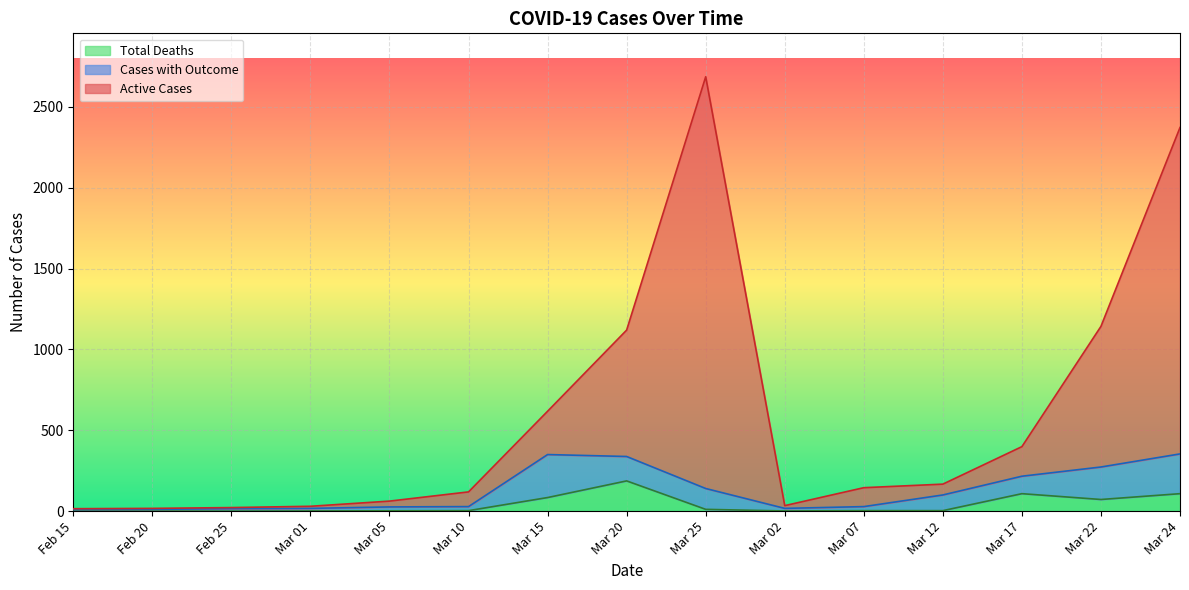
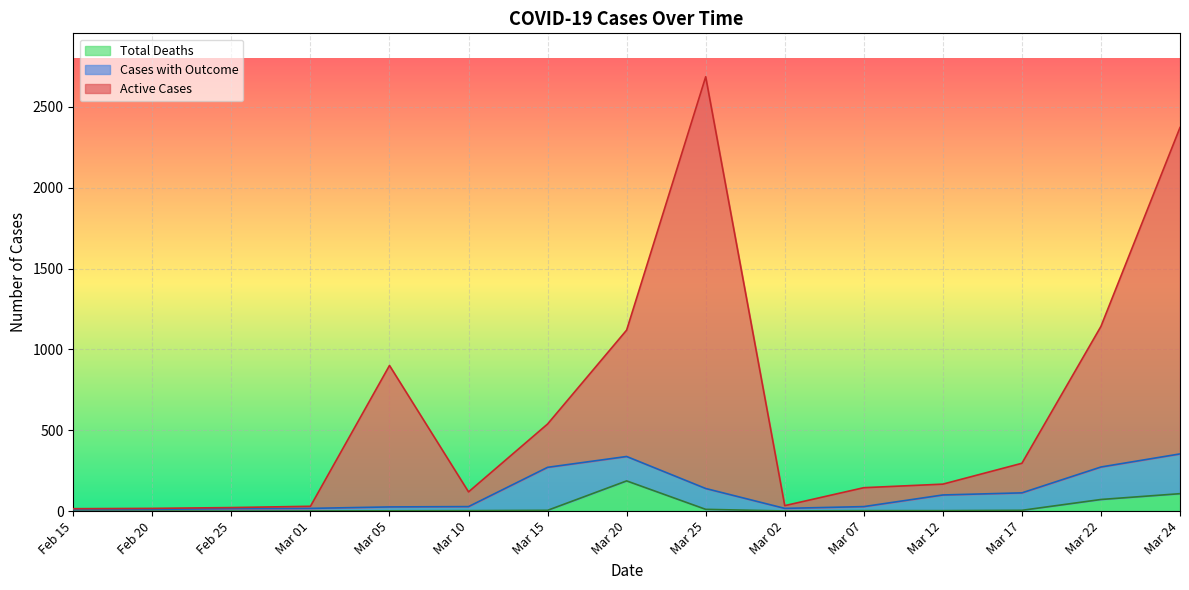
Active Cases, Mar 05: 40 -> 880
Total Deaths, Mar 15: 80 -> 10
Total Deaths, Mar 17: 110 -> 10
